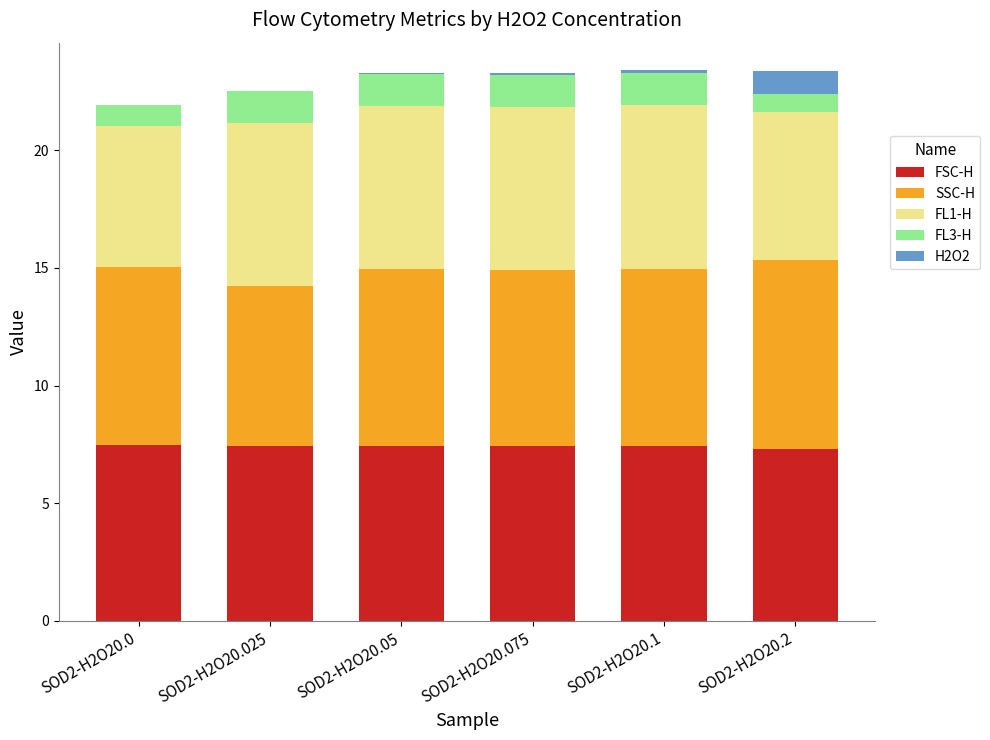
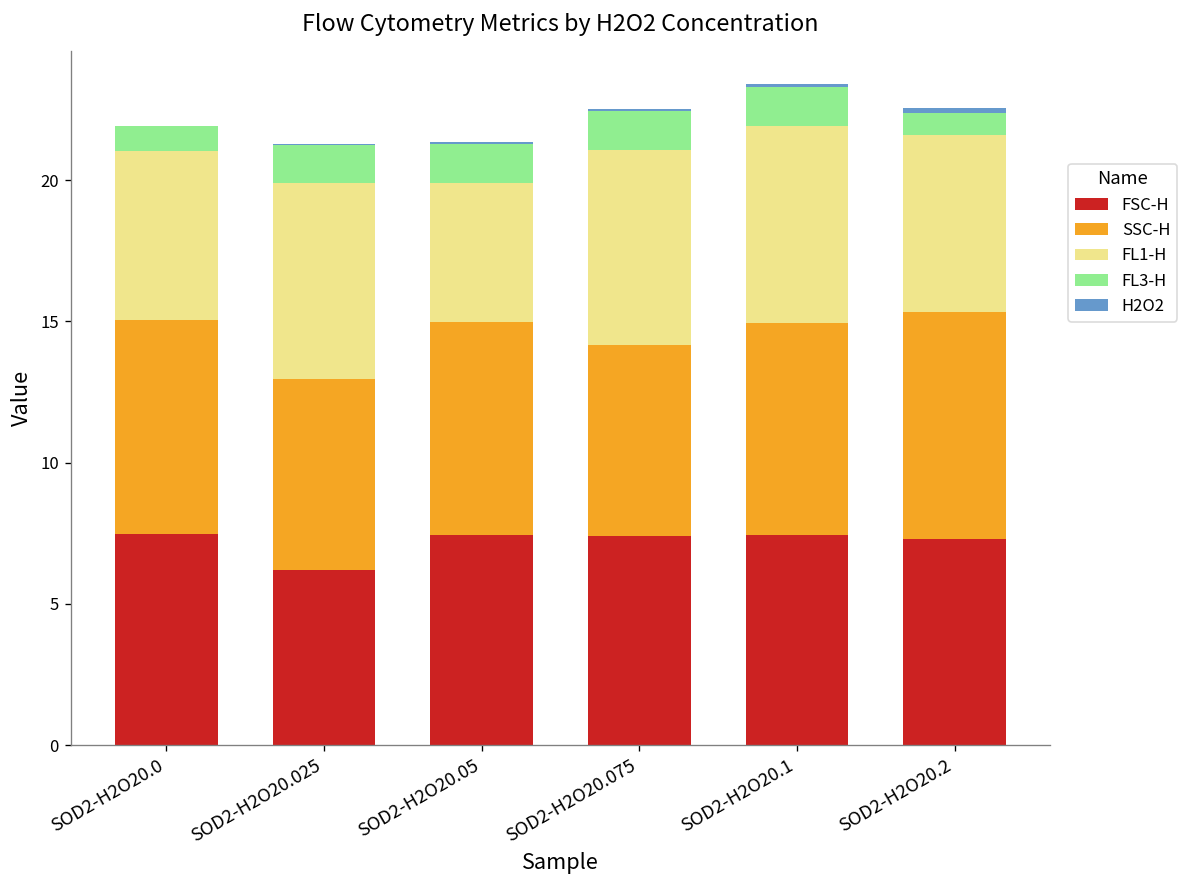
FSC-H, SOD2-H2O20.025: 7.5 -> 6.2
FL1-H, SOD2-H2O20.05: 6.9 -> 4.9
SSC-H, SOD2-H2O20.075: 7.5 -> 6.8
H2O2, SOD2-H2O20.2: 1.0 -> 0.2
